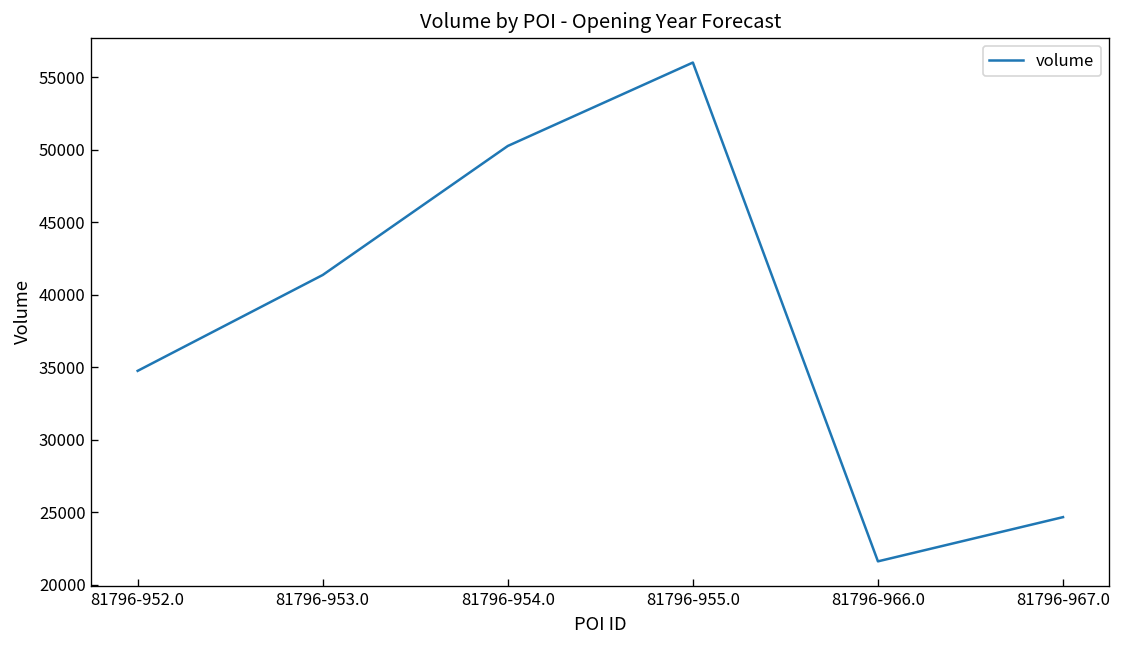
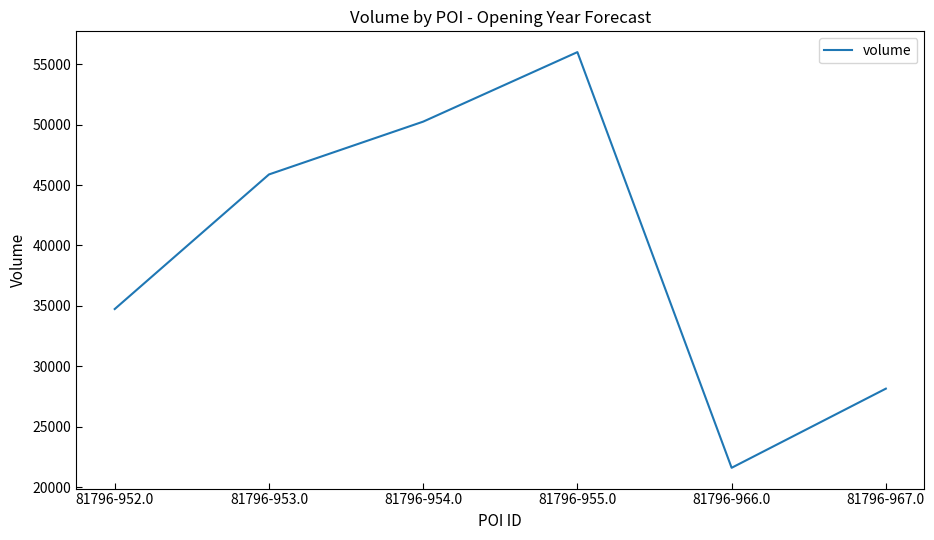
81796-953.0: 41400 -> 45900
81796-967.0: 24700 -> 28200
